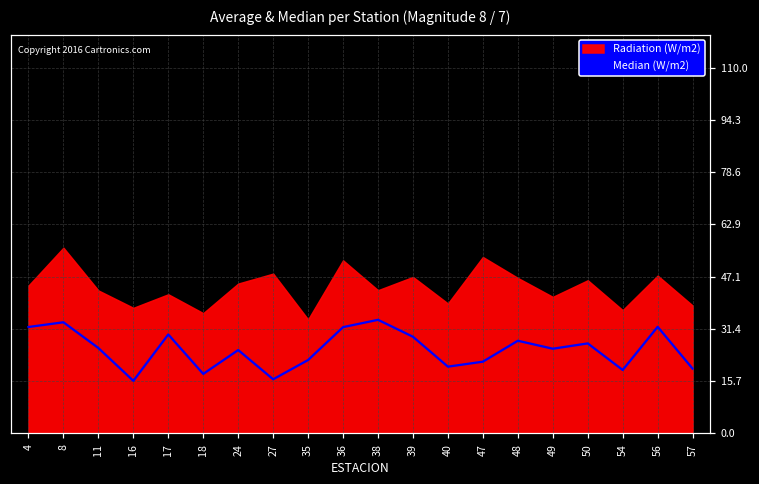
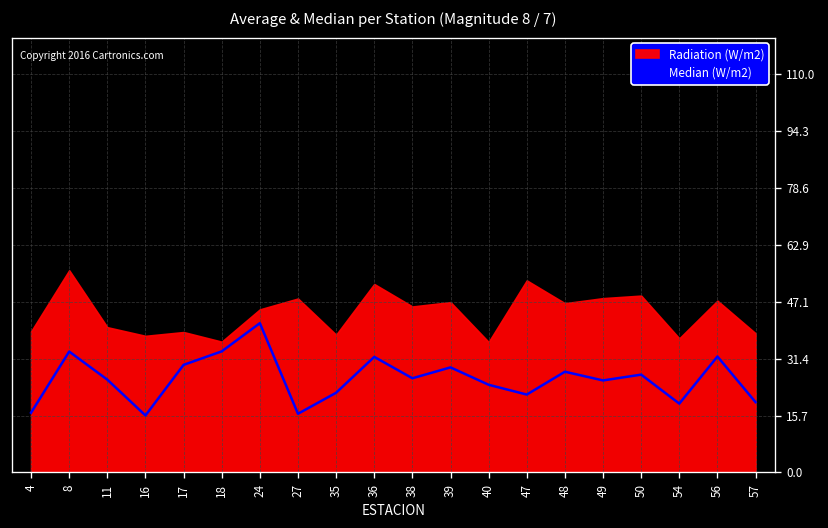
Median (W/m2), 4: 32 -> 16
Radiation (W/m2), 4: 44 -> 39
Radiation (W/m2), 11: 43 -> 40
Radiation (W/m2), 17: 42 -> 39
Median (W/m2), 18: 18 -> 33
Median (W/m2), 24: 25 -> 41
Radiation (W/m2), 35: 34 -> 38
Median (W/m2), 38: 34 -> 26
Radiation (W/m2), 38: 43 -> 46
Median (W/m2), 40: 20 -> 24
Radiation (W/m2), 40: 39 -> 36
Radiation (W/m2), 49: 41 -> 48
Radiation (W/m2), 50: 46 -> 49
